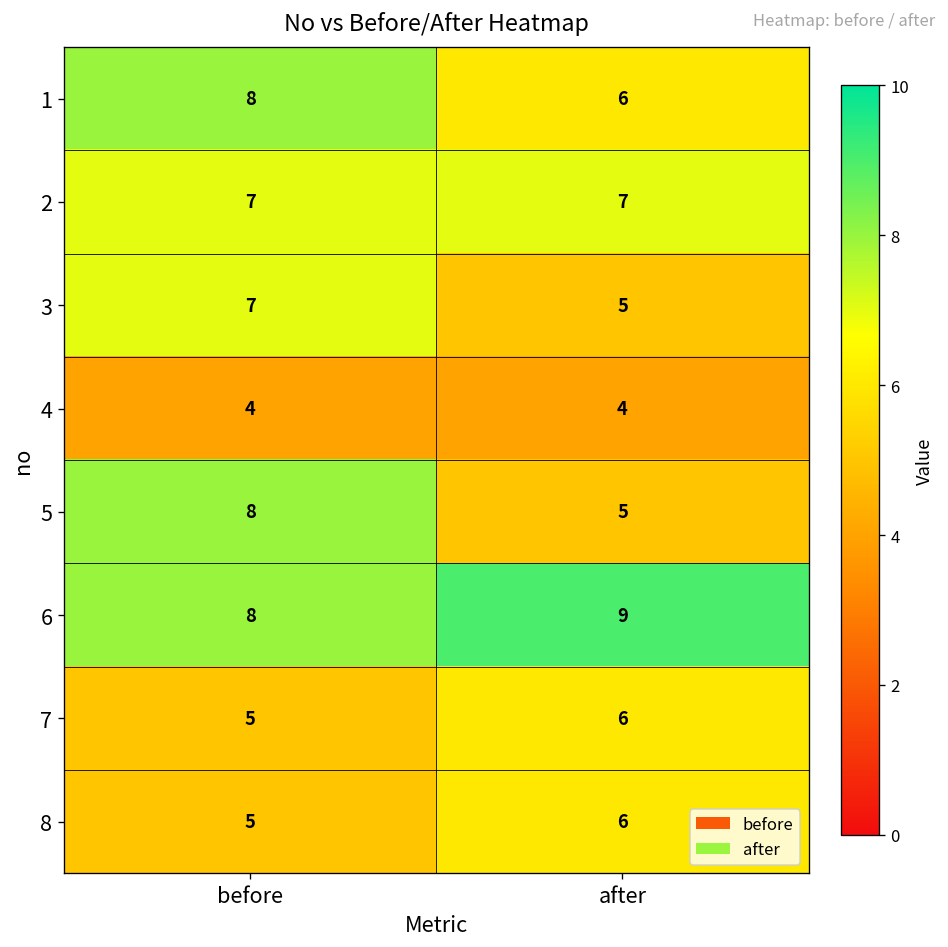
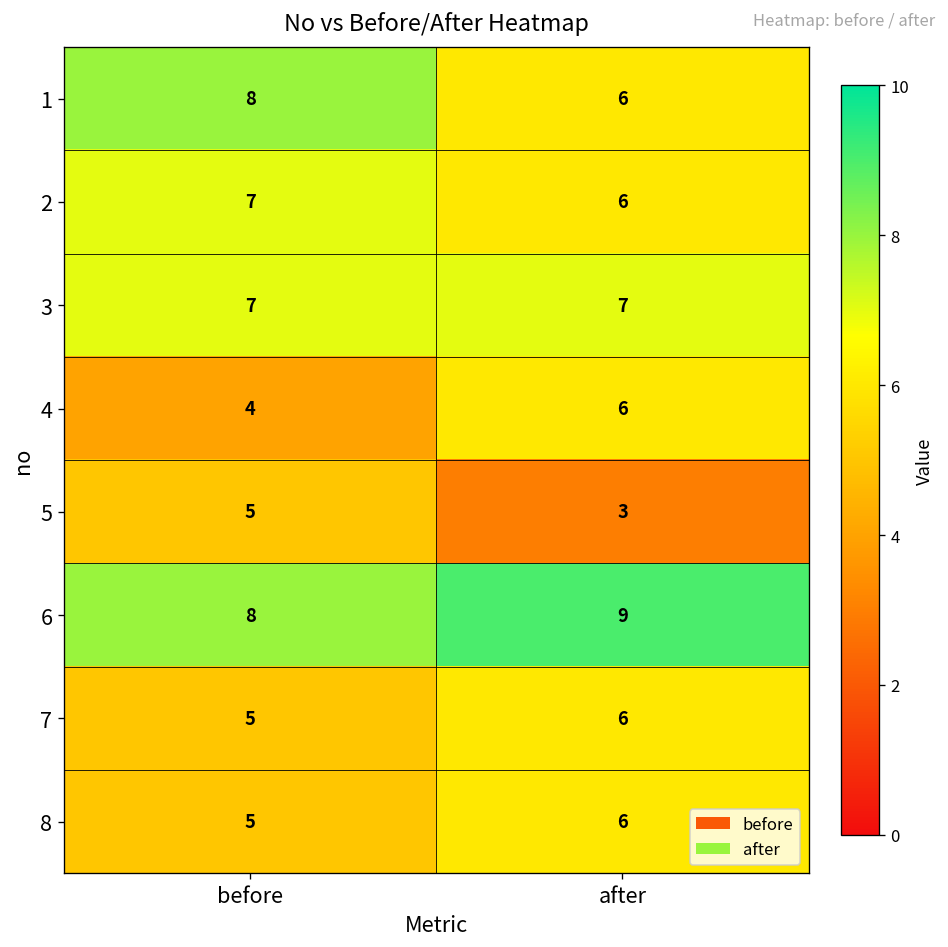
2, after: 7 -> 6
3, after: 5 -> 7
4, after: 4 -> 6
5, before: 8 -> 5
5, after: 5 -> 3
